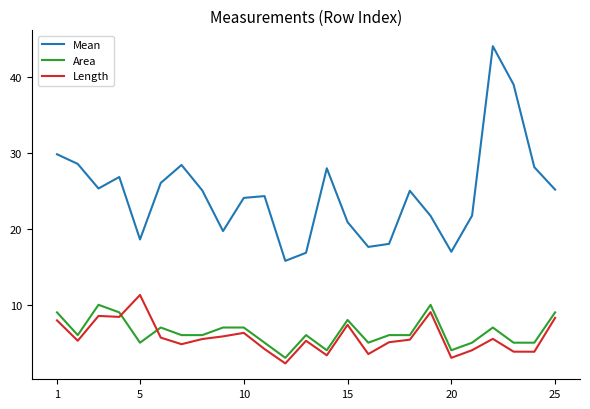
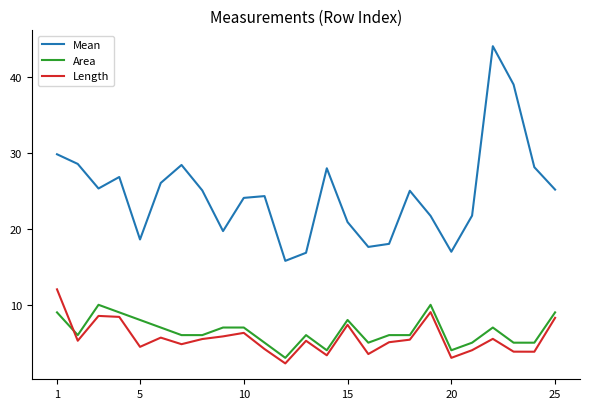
Length, 1: 8 -> 12
Area, 5: 5 -> 8
Length, 5: 11 -> 4
